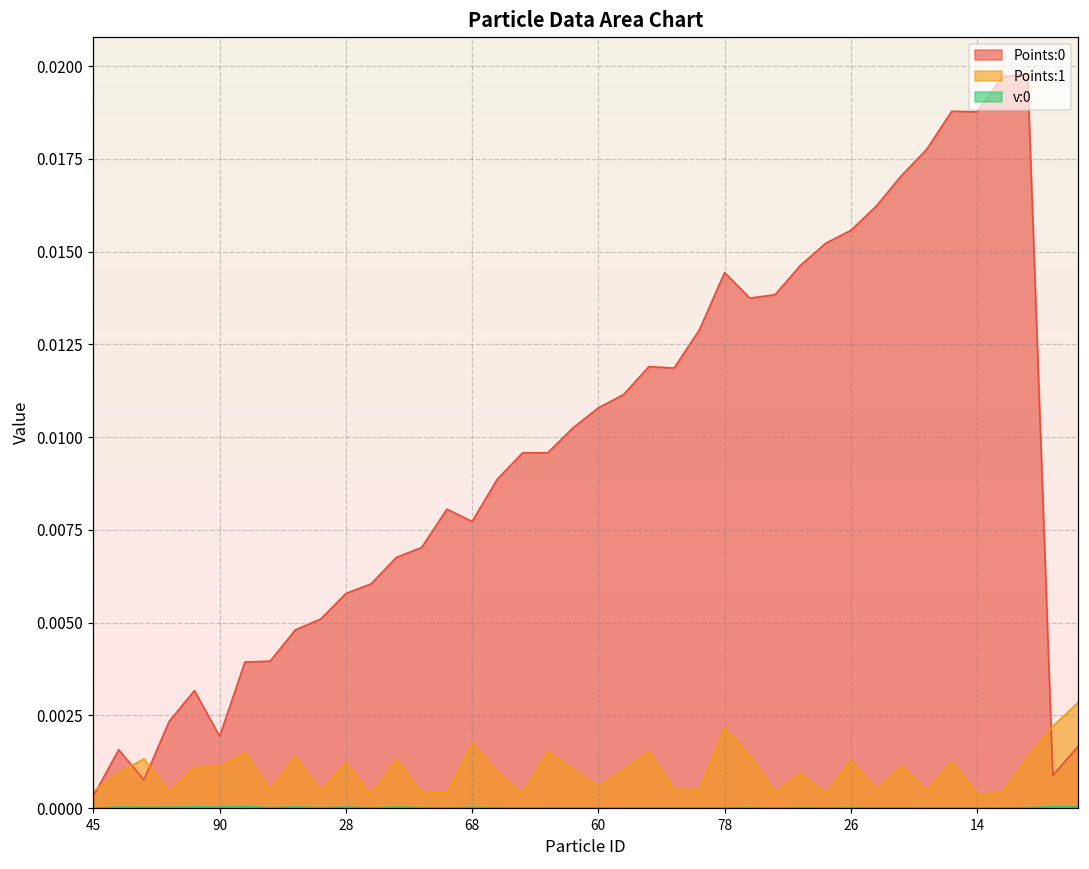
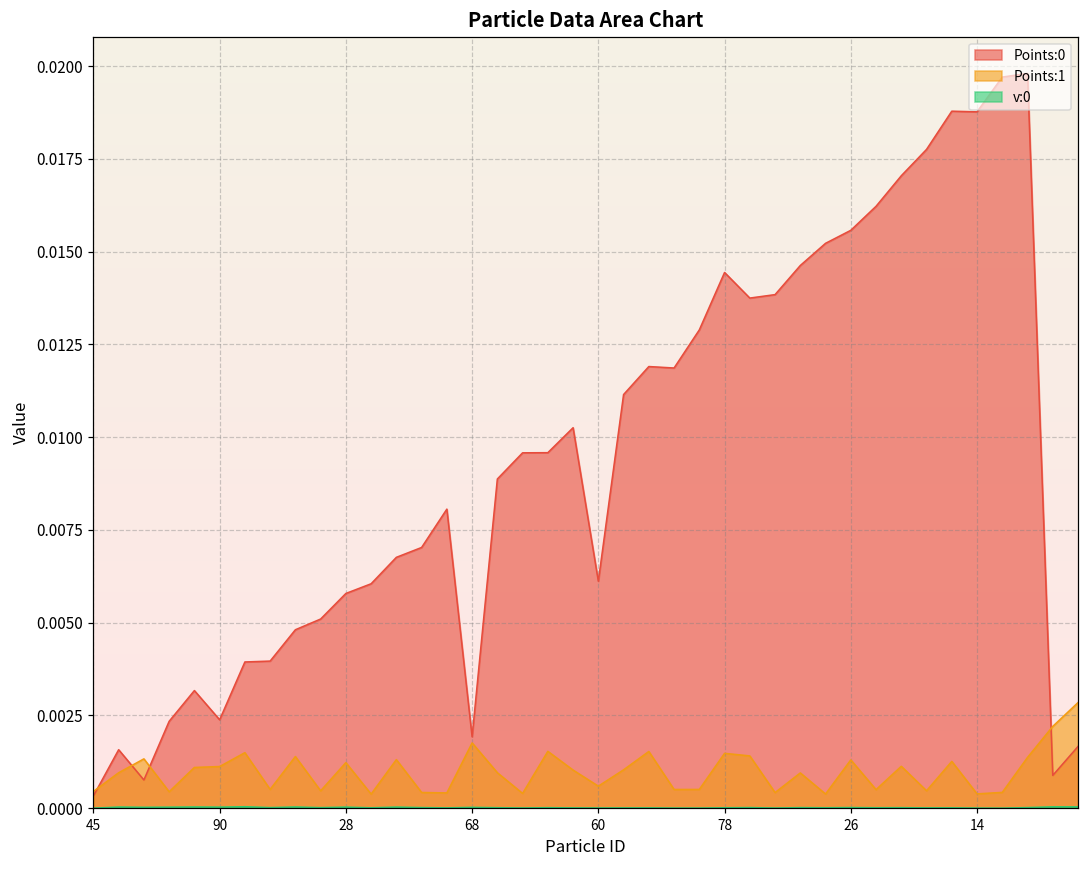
Particle Data Area Chart, Points:0, 90: 0.0019 -> 0.0024
Particle Data Area Chart, Points:0, 68: 0.0077 -> 0.0019
Particle Data Area Chart, Points:0, 60: 0.0108 -> 0.0061
Particle Data Area Chart, Points:1, 78: 0.0022 -> 0.0015
